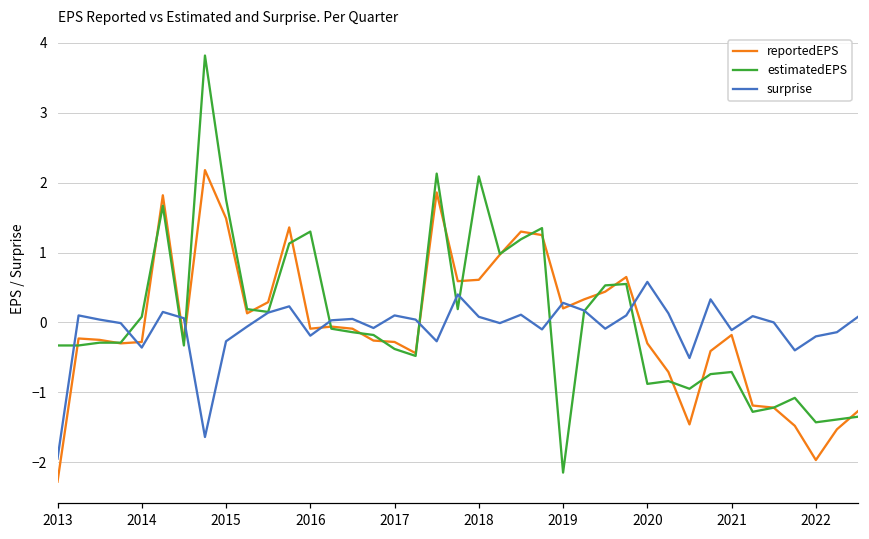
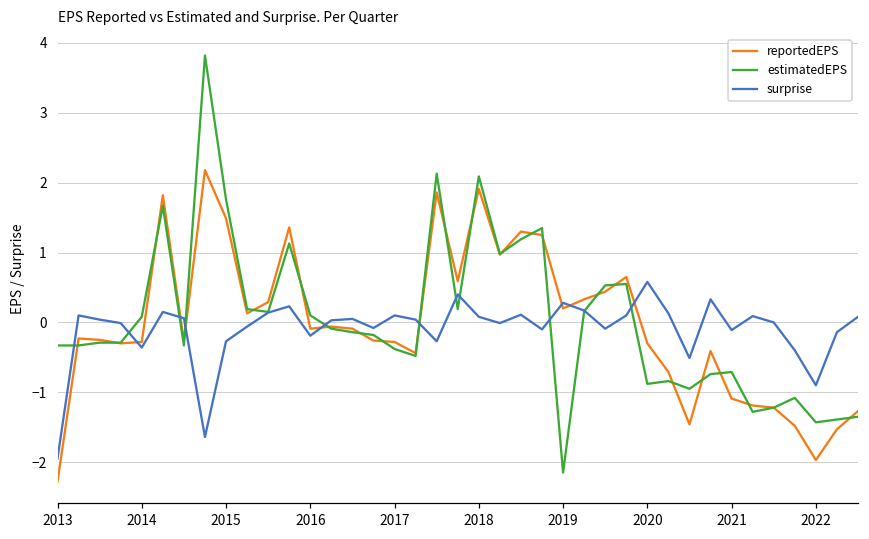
estimatedEPS, 2016: 1.3 -> 0.1
reportedEPS, 2018: 0.6 -> 1.9
reportedEPS, 2021: -0.2 -> -1.1
surprise, 2022: -0.2 -> -0.9
